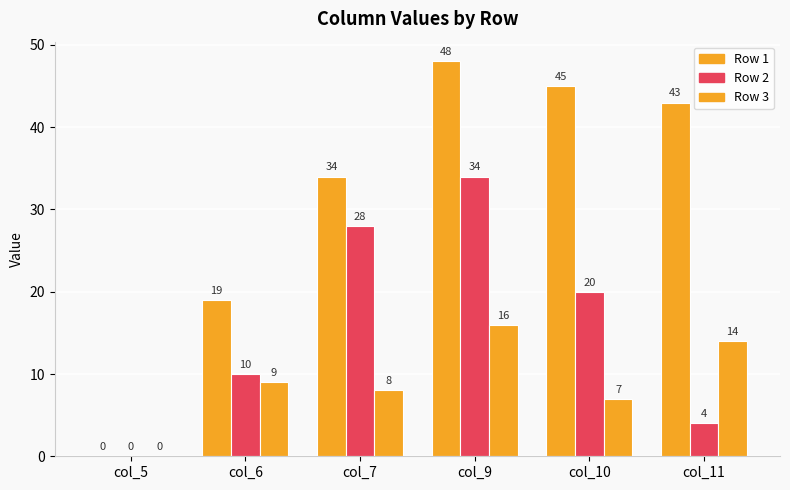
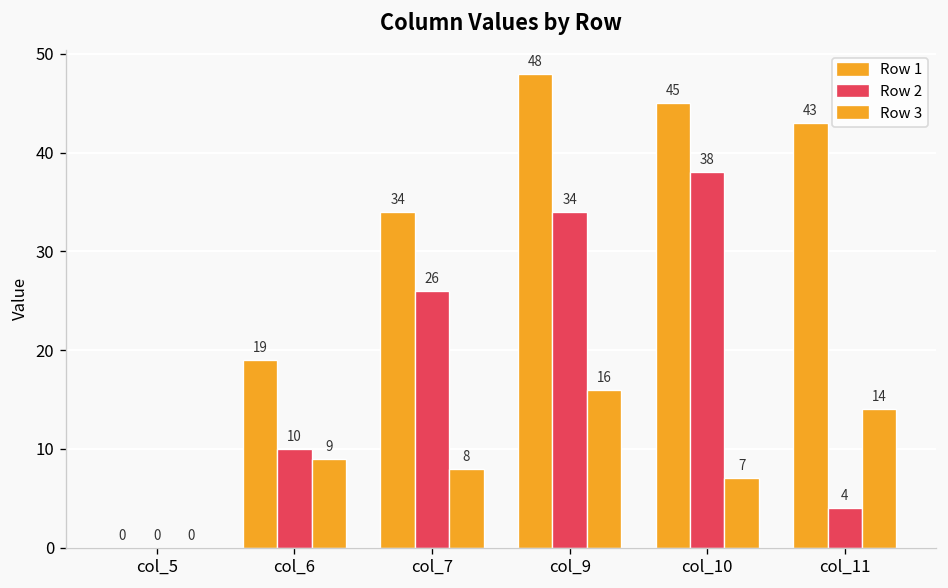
Row 2, col_7: 28 -> 26
Row 2, col_10: 20 -> 38
